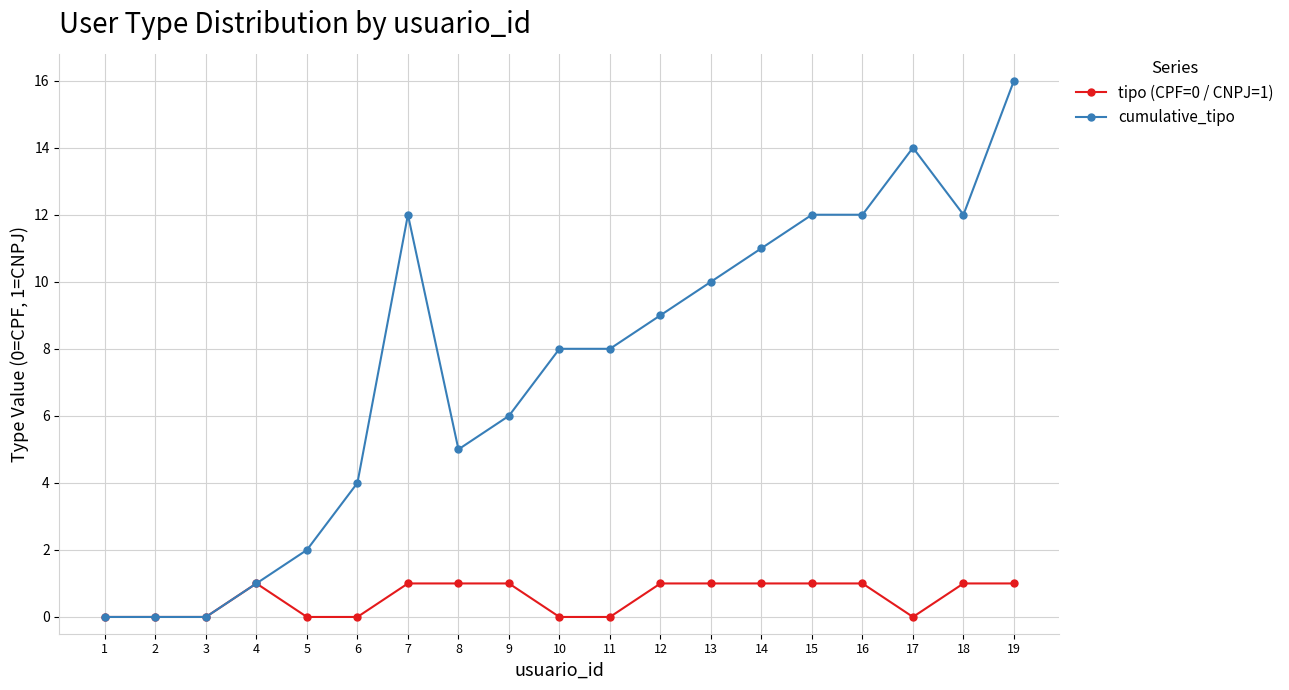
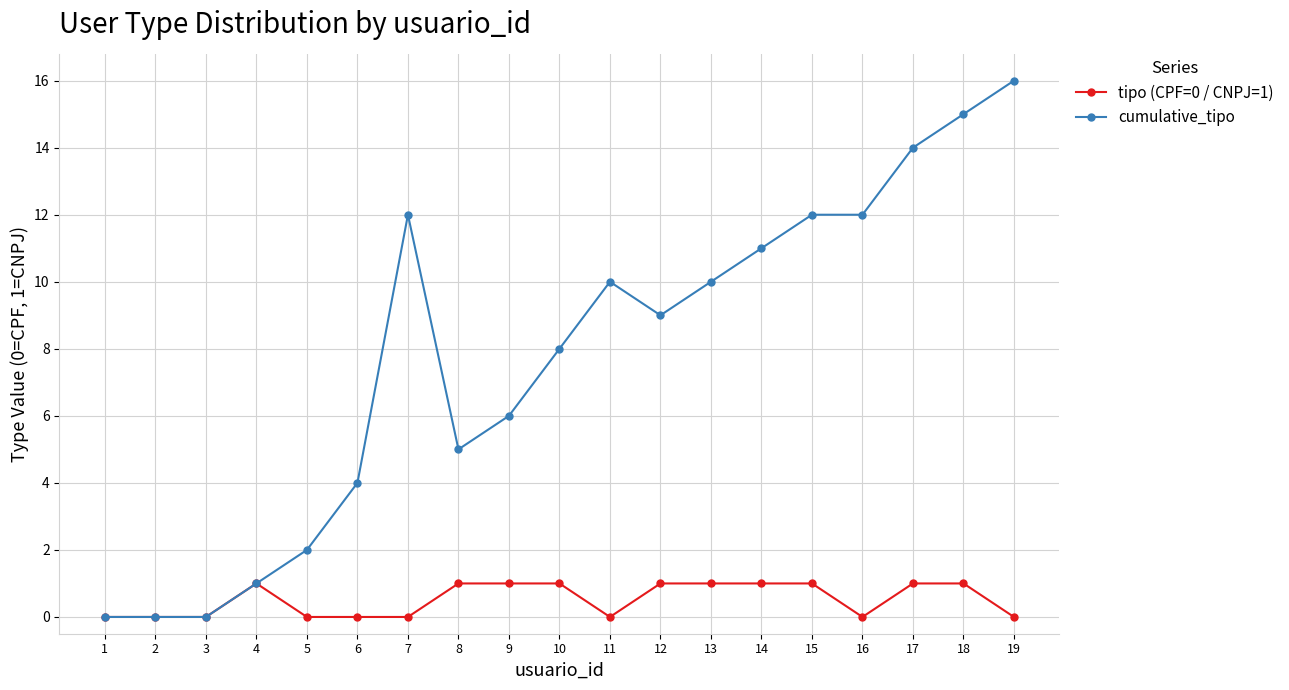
tipo (CPF=0 / CNPJ=1), 7: 1 -> 0
tipo (CPF=0 / CNPJ=1), 10: 0 -> 1
cumulative_tipo, 11: 8 -> 10
tipo (CPF=0 / CNPJ=1), 16: 1 -> 0
tipo (CPF=0 / CNPJ=1), 17: 0 -> 1
cumulative_tipo, 18: 12 -> 15
tipo (CPF=0 / CNPJ=1), 19: 1 -> 0
